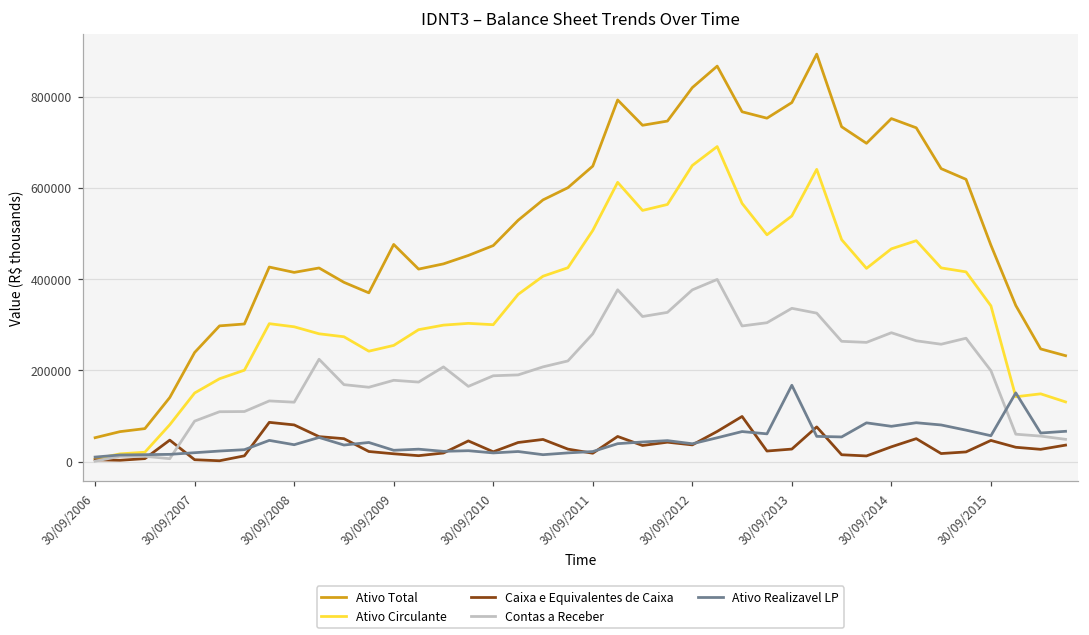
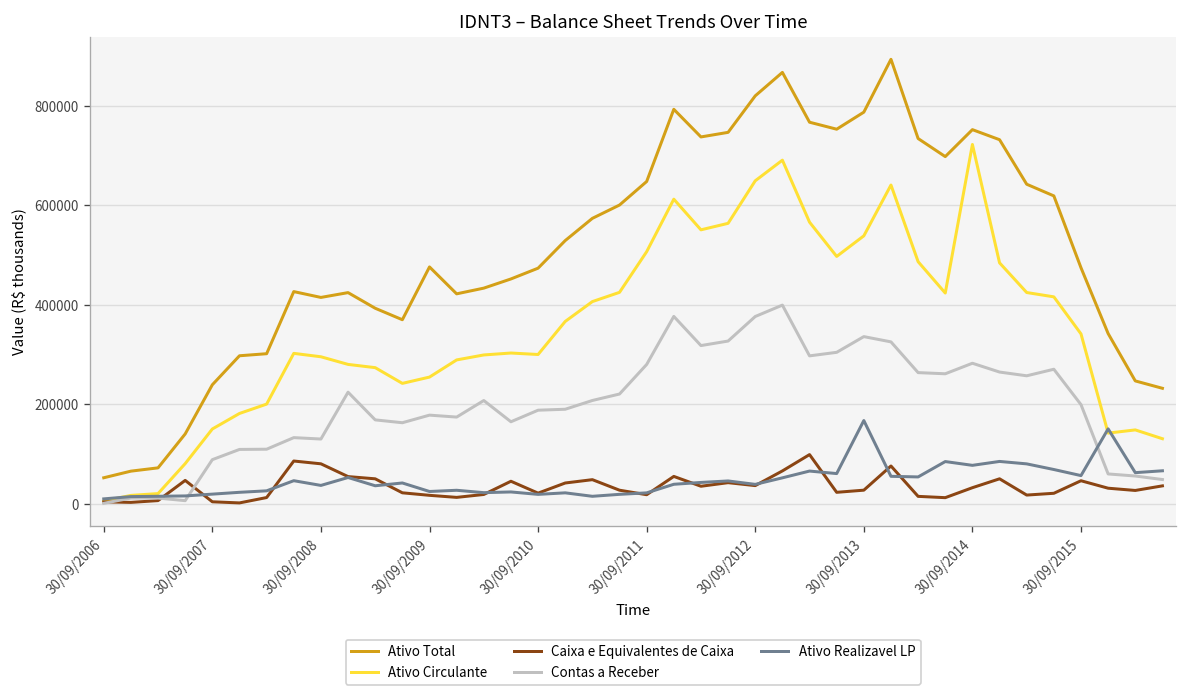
Ativo Circulante, 30/09/2014: 470000 -> 720000
